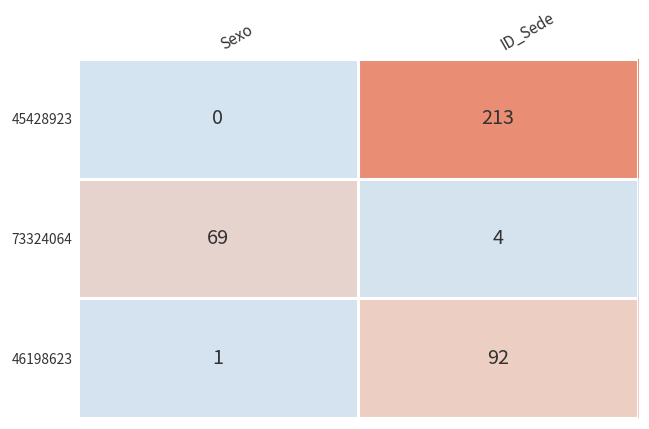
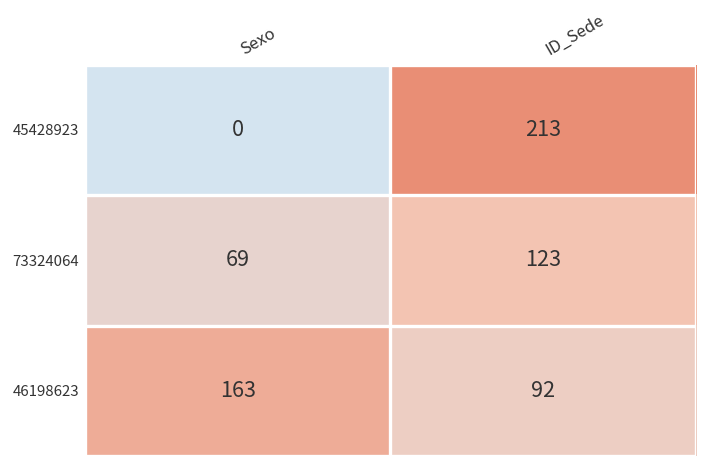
73324064, ID_Sede: 4 -> 123
46198623, Sexo: 1 -> 163
